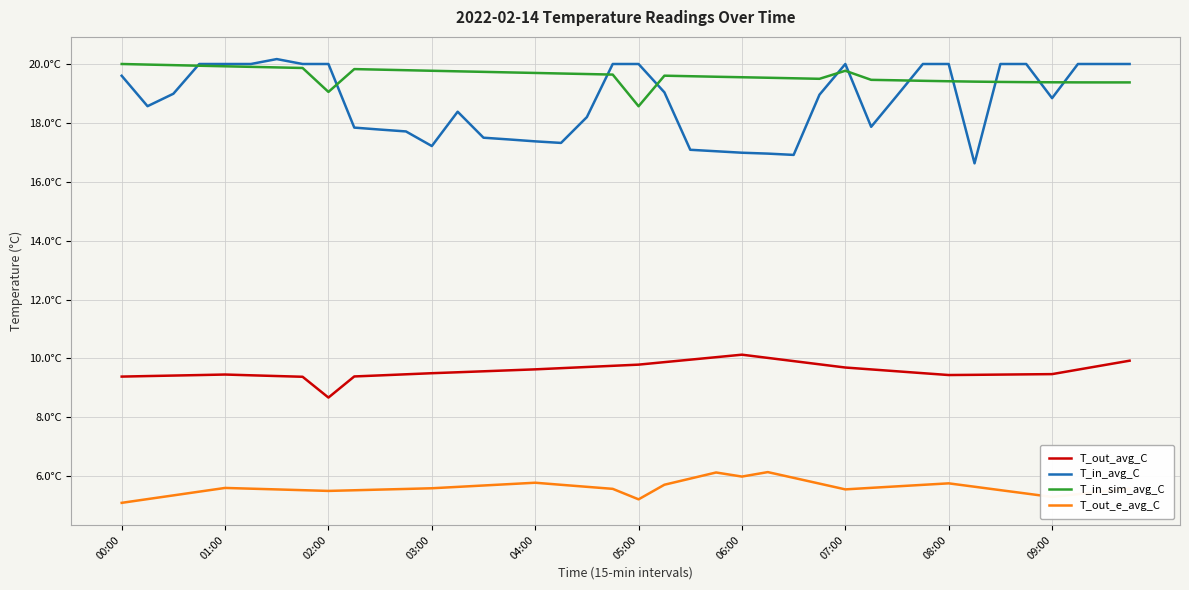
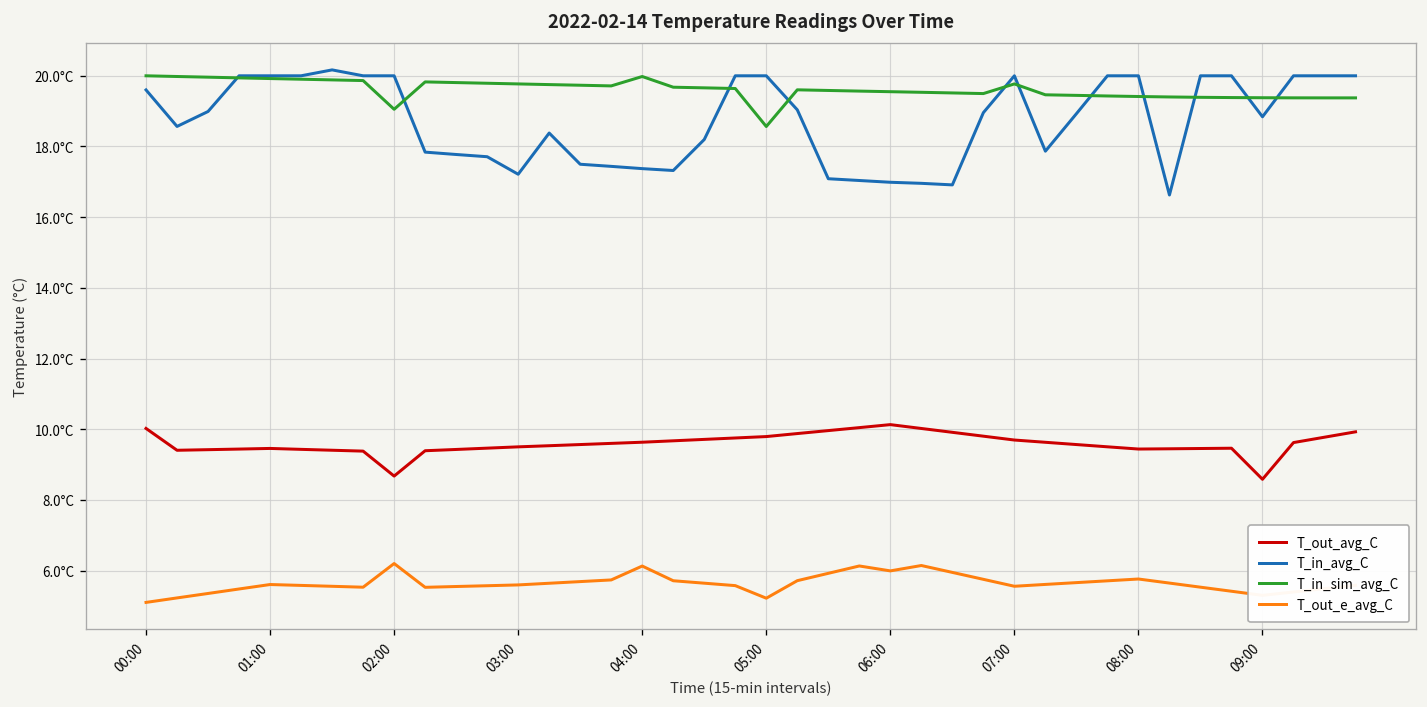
T_out_avg_C, 00:00: 9.4°C -> 10.0°C
T_out_e_avg_C, 02:00: 5.5°C -> 6.2°C
T_in_sim_avg_C, 04:00: 19.7°C -> 20.0°C
T_out_e_avg_C, 04:00: 5.8°C -> 6.1°C
T_out_avg_C, 09:00: 9.5°C -> 8.6°C
